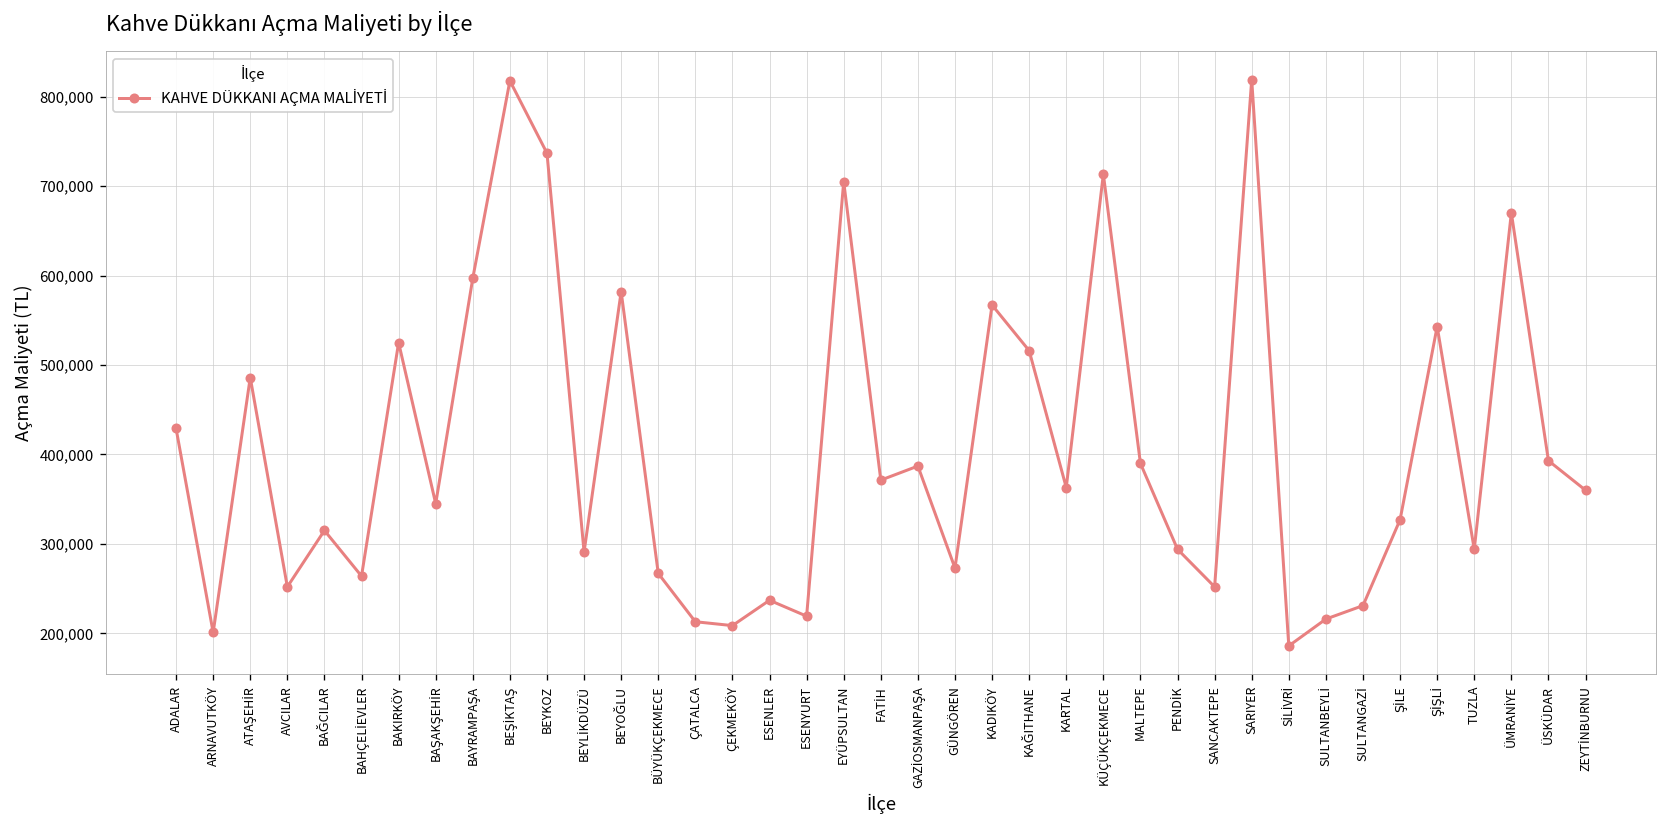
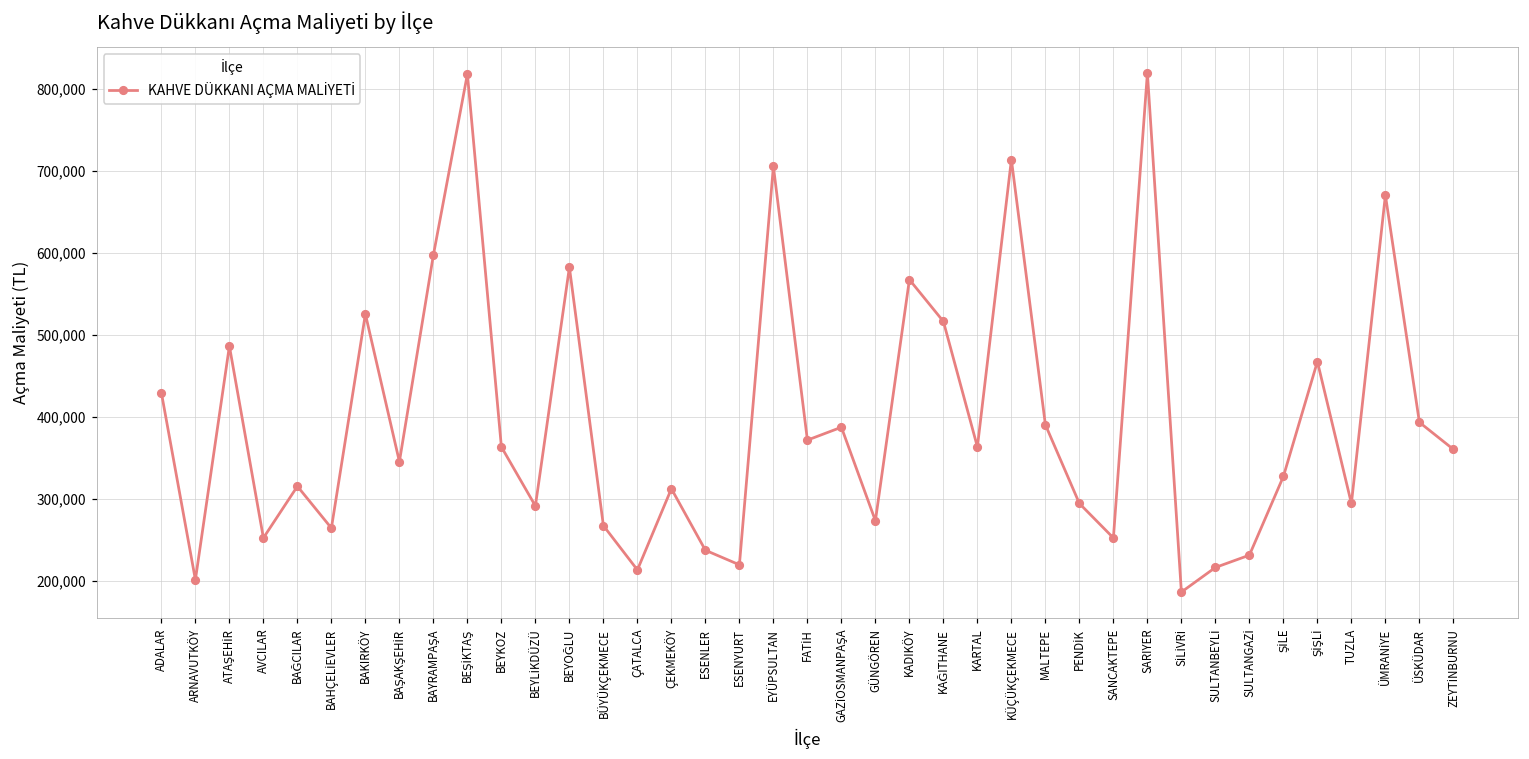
BEYKOZ: 740,000 -> 360,000
ÇEKMEKÖY: 210,000 -> 310,000
ŞİŞLİ: 540,000 -> 470,000
